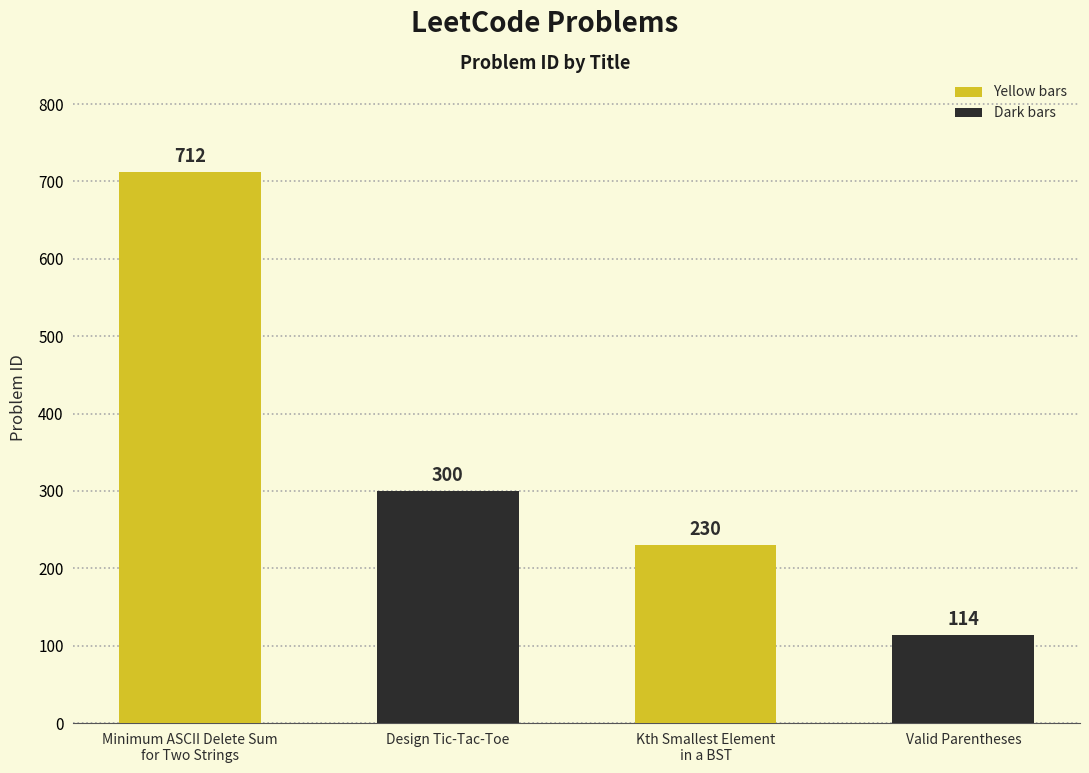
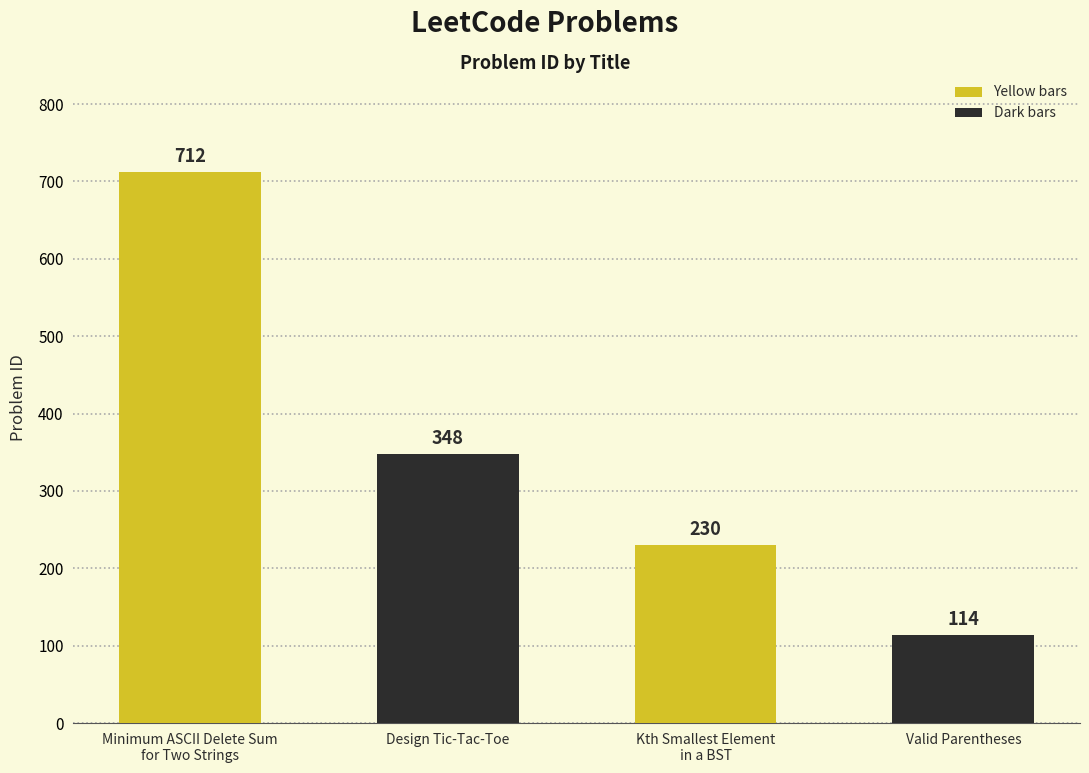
Design Tic-Tac-Toe: 300 -> 348
